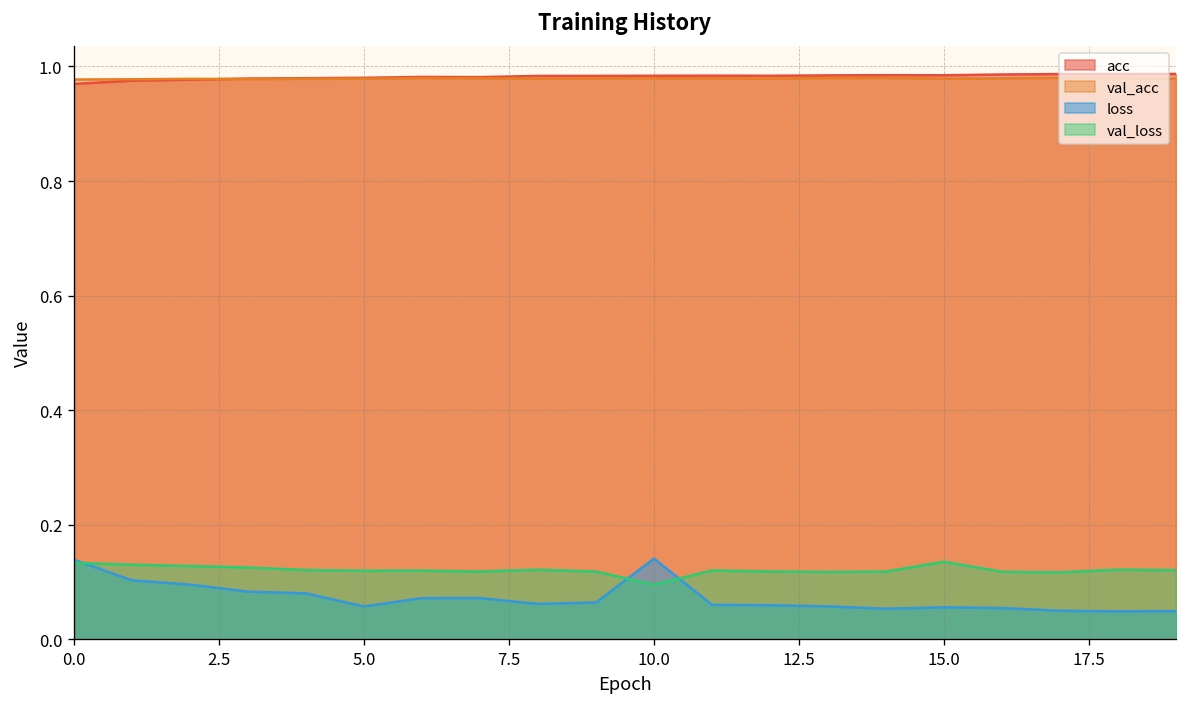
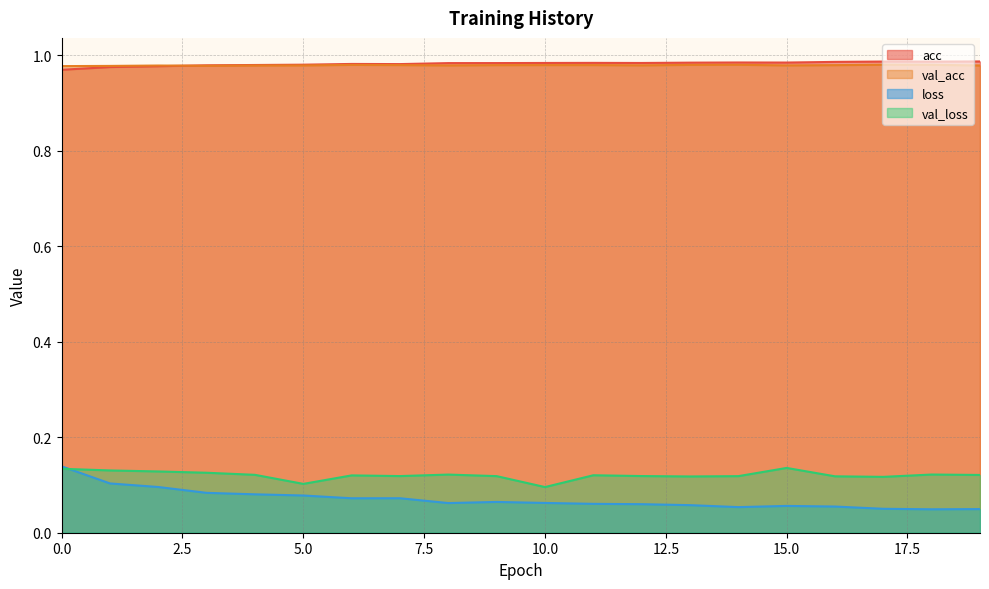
loss, 5.0: 0.06 -> 0.08
val_loss, 5.0: 0.12 -> 0.10
loss, 10.0: 0.14 -> 0.06
